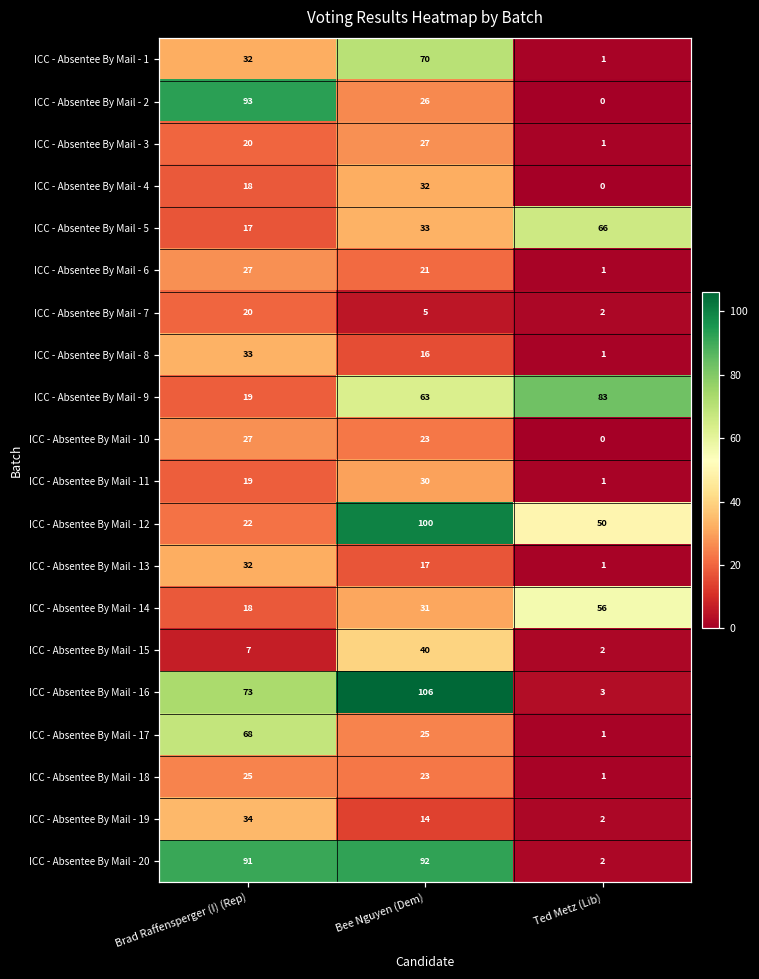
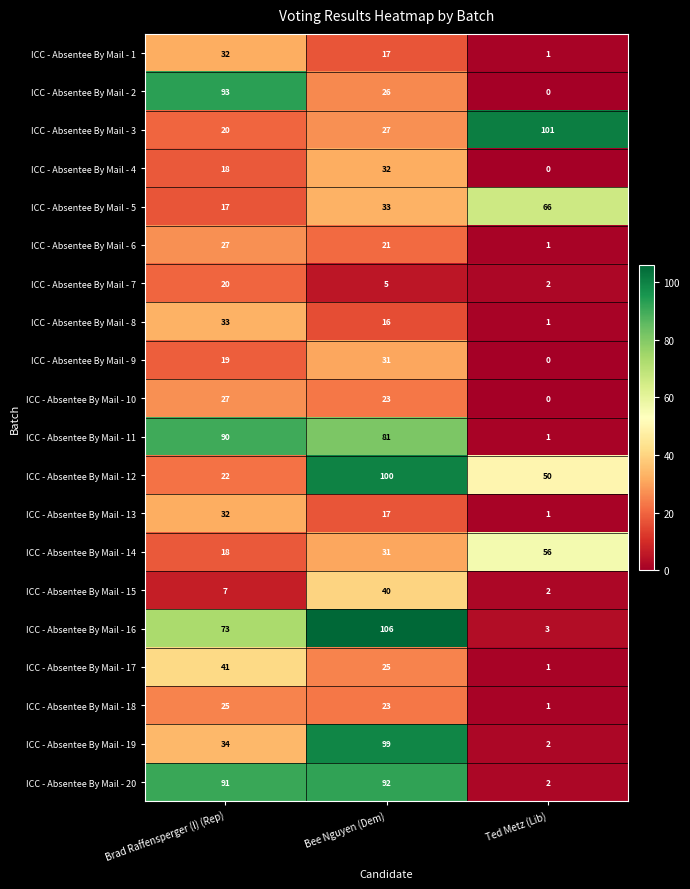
ICC - Absentee By Mail - 1, Bee Nguyen (Dem): 70 -> 17
ICC - Absentee By Mail - 3, Ted Metz (Lib): 1 -> 101
ICC - Absentee By Mail - 9, Bee Nguyen (Dem): 63 -> 31
ICC - Absentee By Mail - 9, Ted Metz (Lib): 83 -> 0
ICC - Absentee By Mail - 11, Brad Raffensperger (I) (Rep): 19 -> 90
ICC - Absentee By Mail - 11, Bee Nguyen (Dem): 30 -> 81
ICC - Absentee By Mail - 17, Brad Raffensperger (I) (Rep): 68 -> 41
ICC - Absentee By Mail - 19, Bee Nguyen (Dem): 14 -> 99
